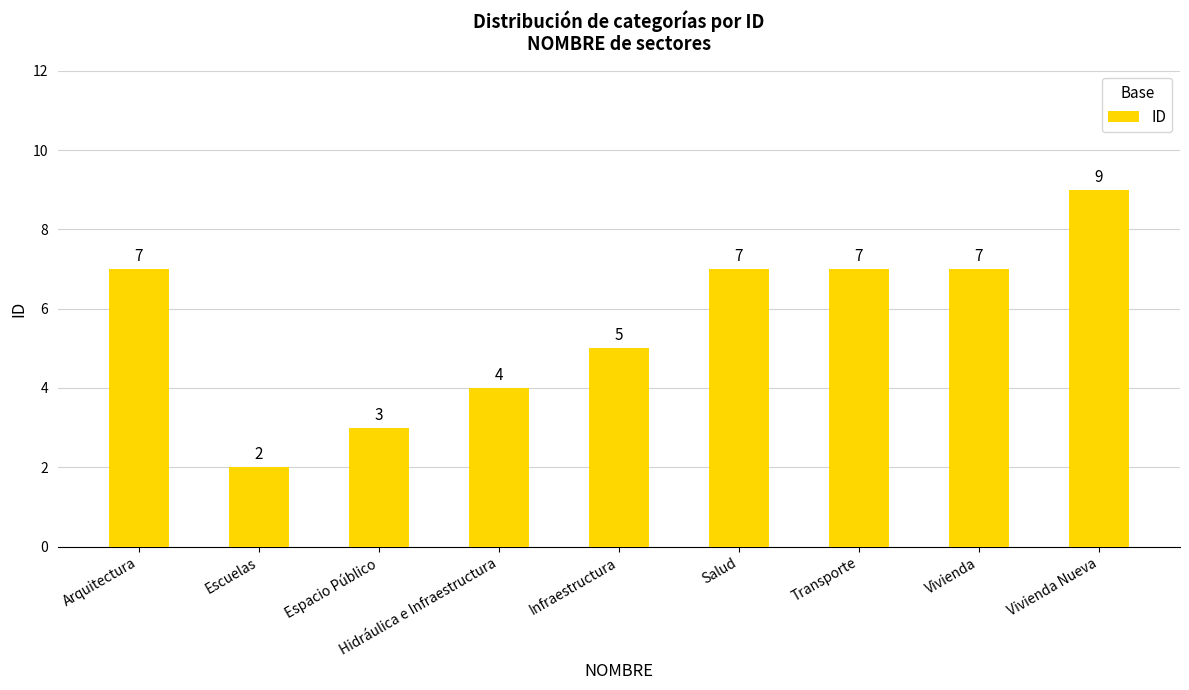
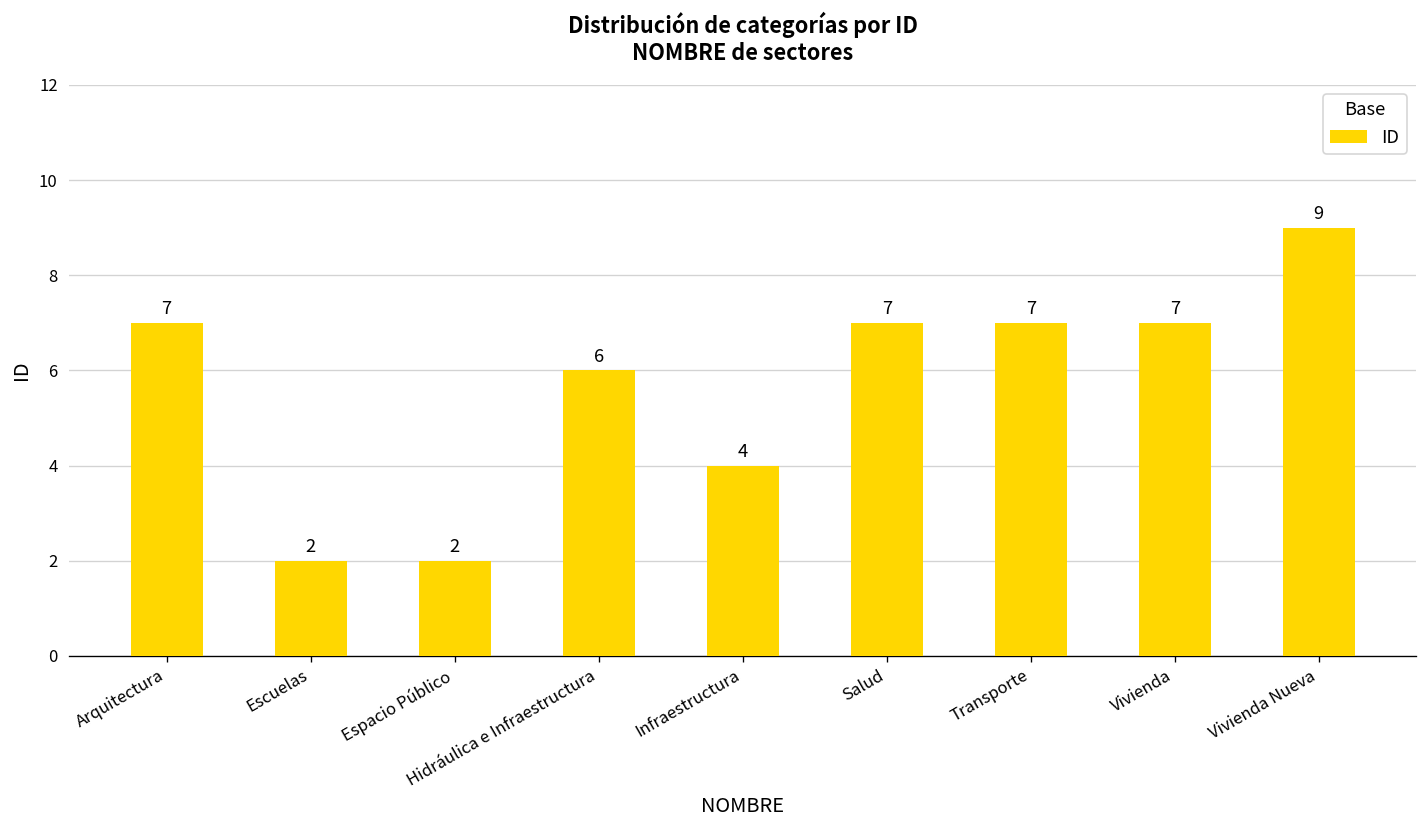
Espacio Público: 3 -> 2
Hidráulica e Infraestructura: 4 -> 6
Infraestructura: 5 -> 4
